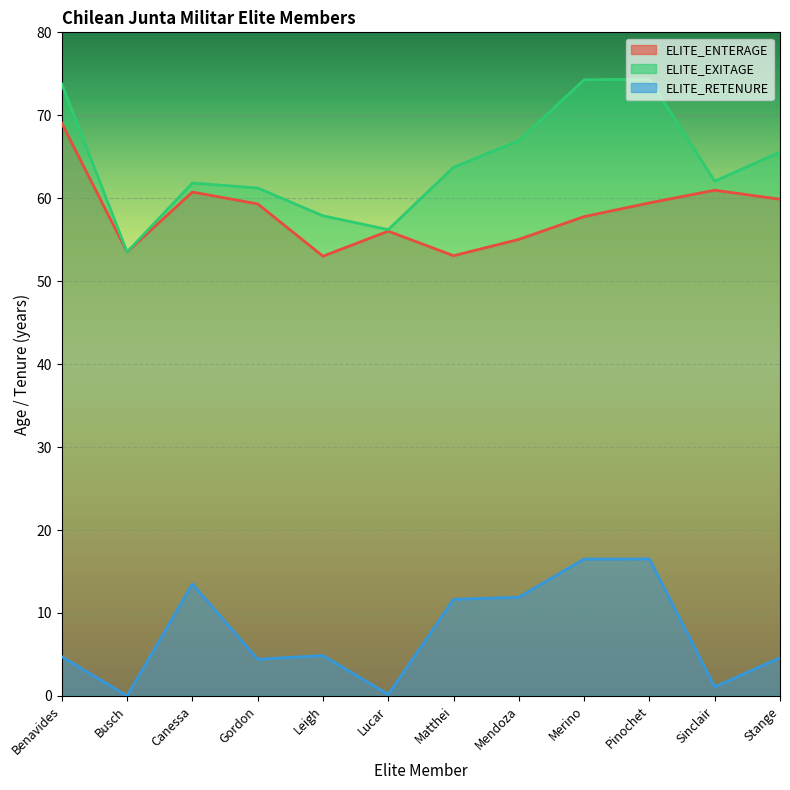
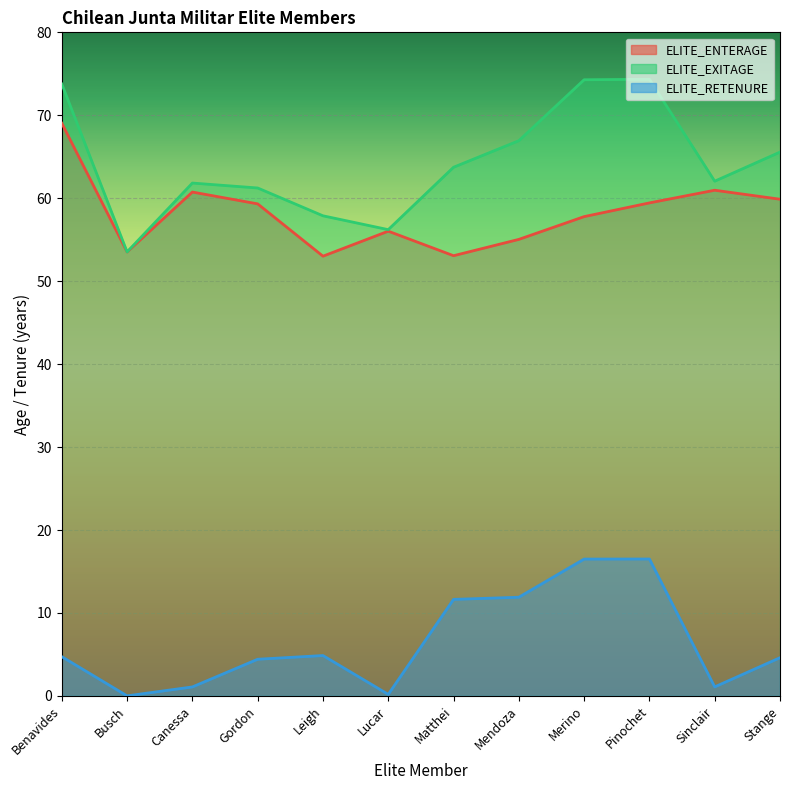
ELITE_RETENURE, Canessa: 13 -> 1
